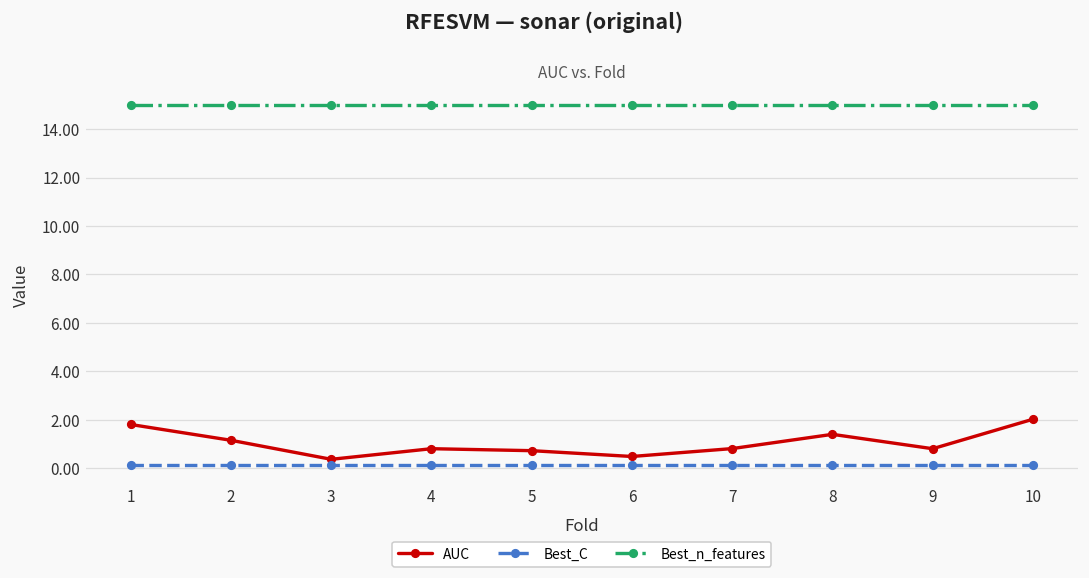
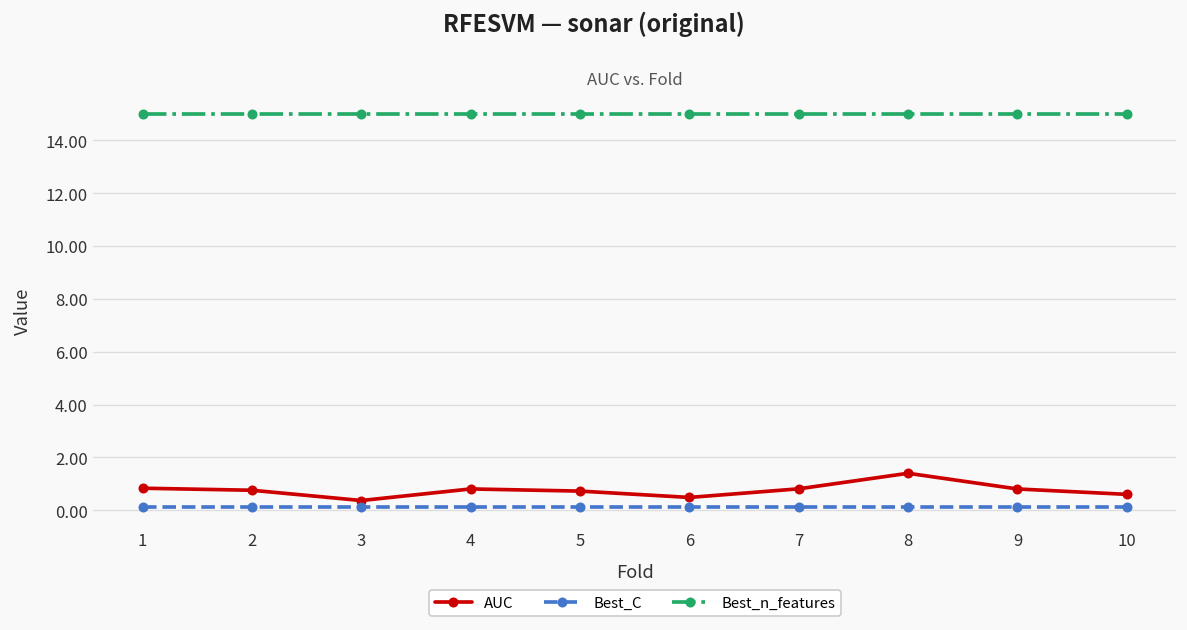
AUC, 1: 1.8 -> 0.8
AUC, 2: 1.2 -> 0.8
AUC, 10: 2.0 -> 0.6
